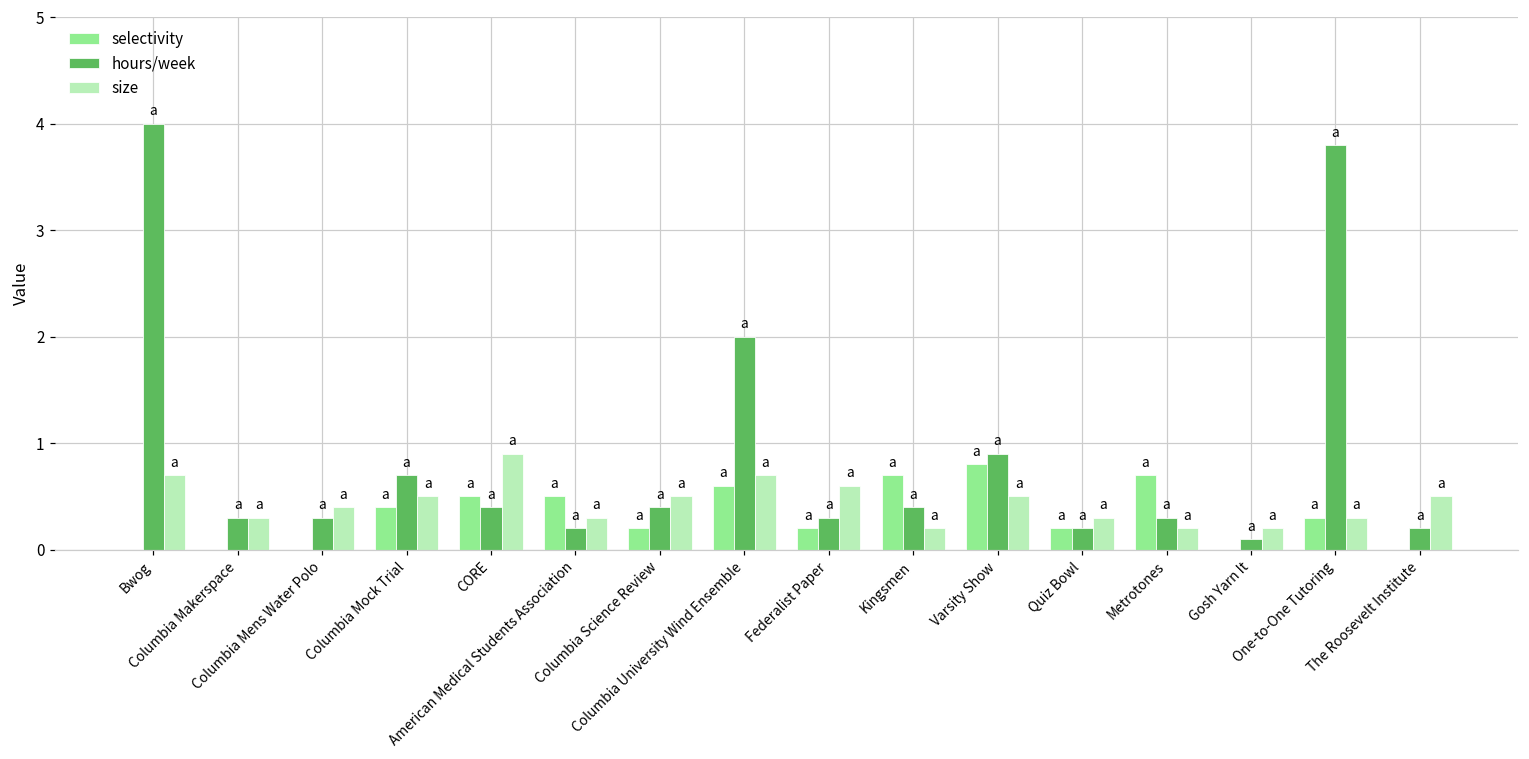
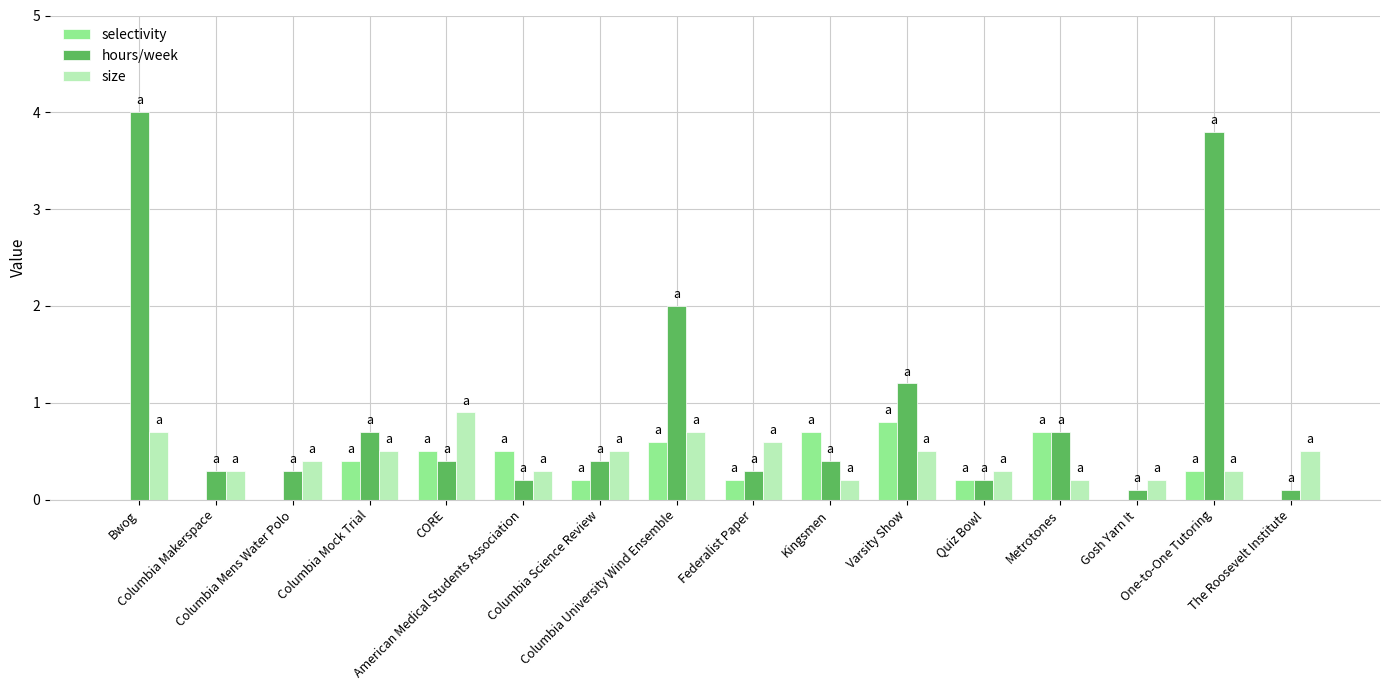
hours/week, Varsity Show: 0.9 -> 1.2
hours/week, Metrotones: 0.3 -> 0.7
hours/week, The Roosevelt Institute: 0.2 -> 0.1
